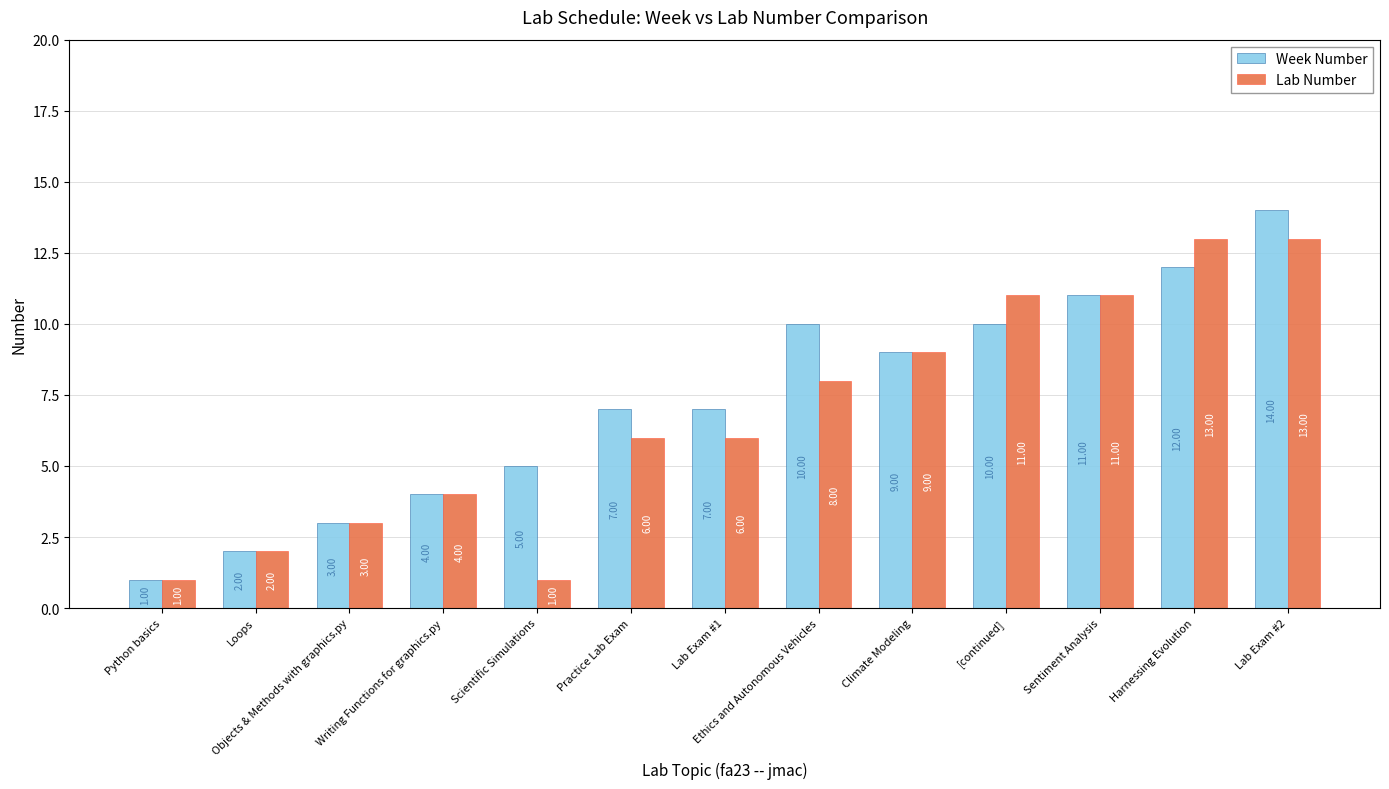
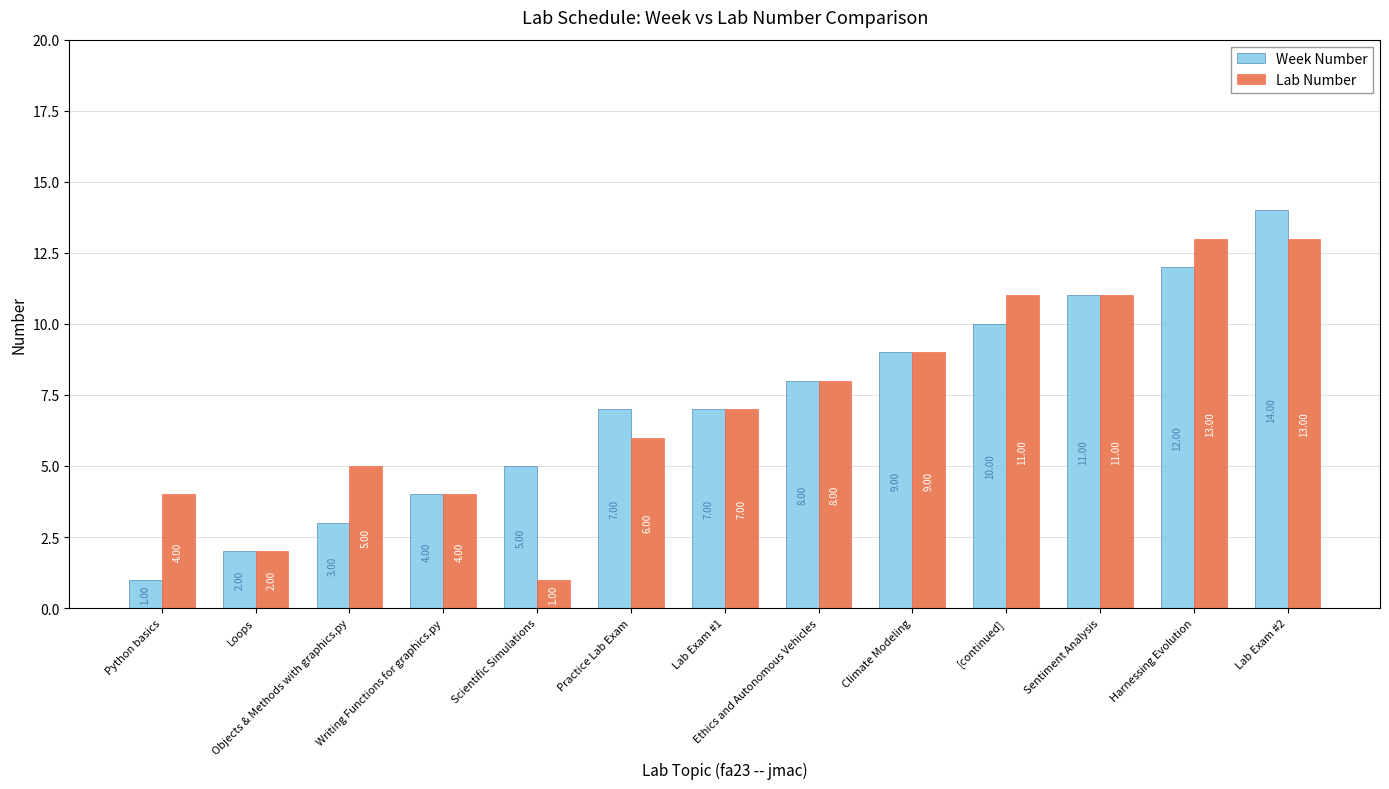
Lab Number, Python basics: 1.00 -> 4.00
Lab Number, Objects & Methods with graphics.py: 3.00 -> 5.00
Lab Number, Lab Exam #1: 6.00 -> 7.00
Week Number, Ethics and Autonomous Vehicles: 10.00 -> 8.00
